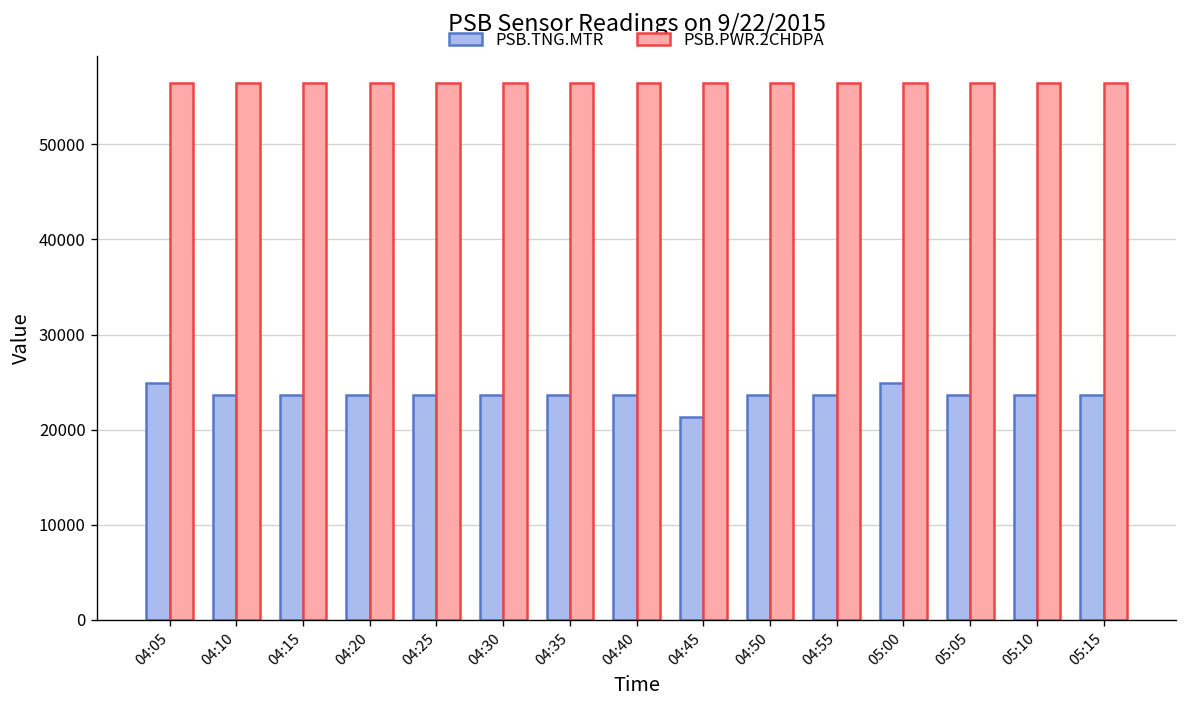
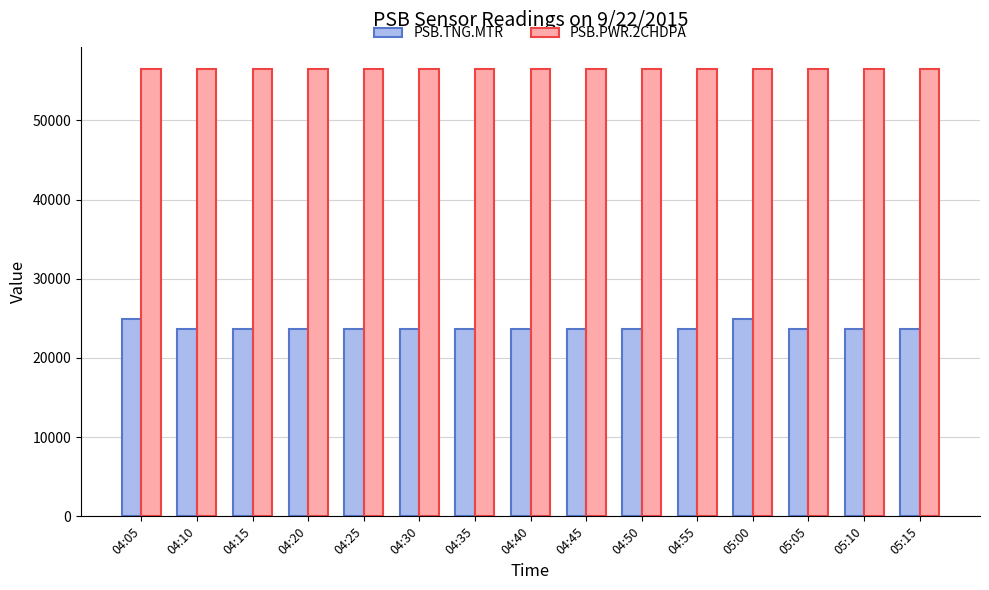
PSB.TNG.MTR, 04:45: 21000 -> 24000
